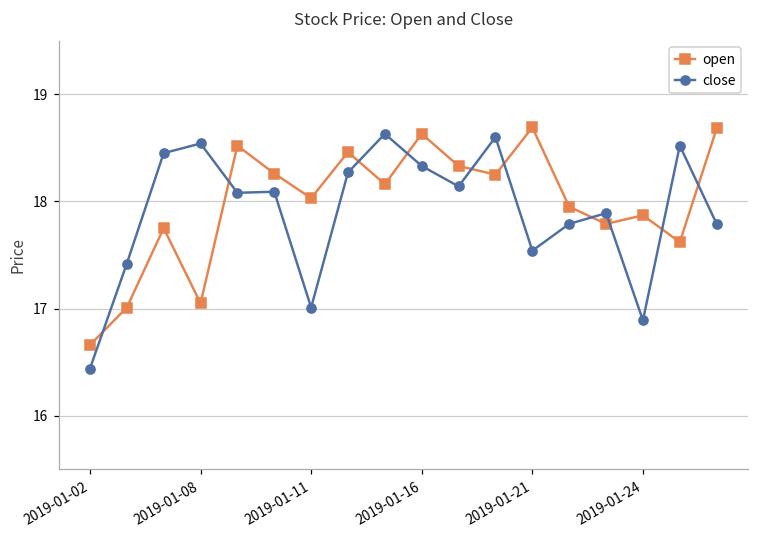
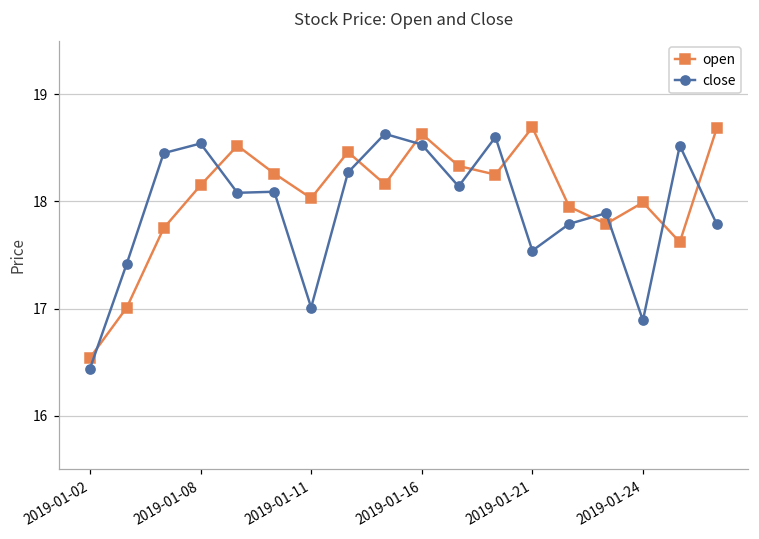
open, 2019-01-02: 16.7 -> 16.5
open, 2019-01-08: 17.1 -> 18.2
close, 2019-01-16: 18.3 -> 18.5
open, 2019-01-24: 17.9 -> 18.0
